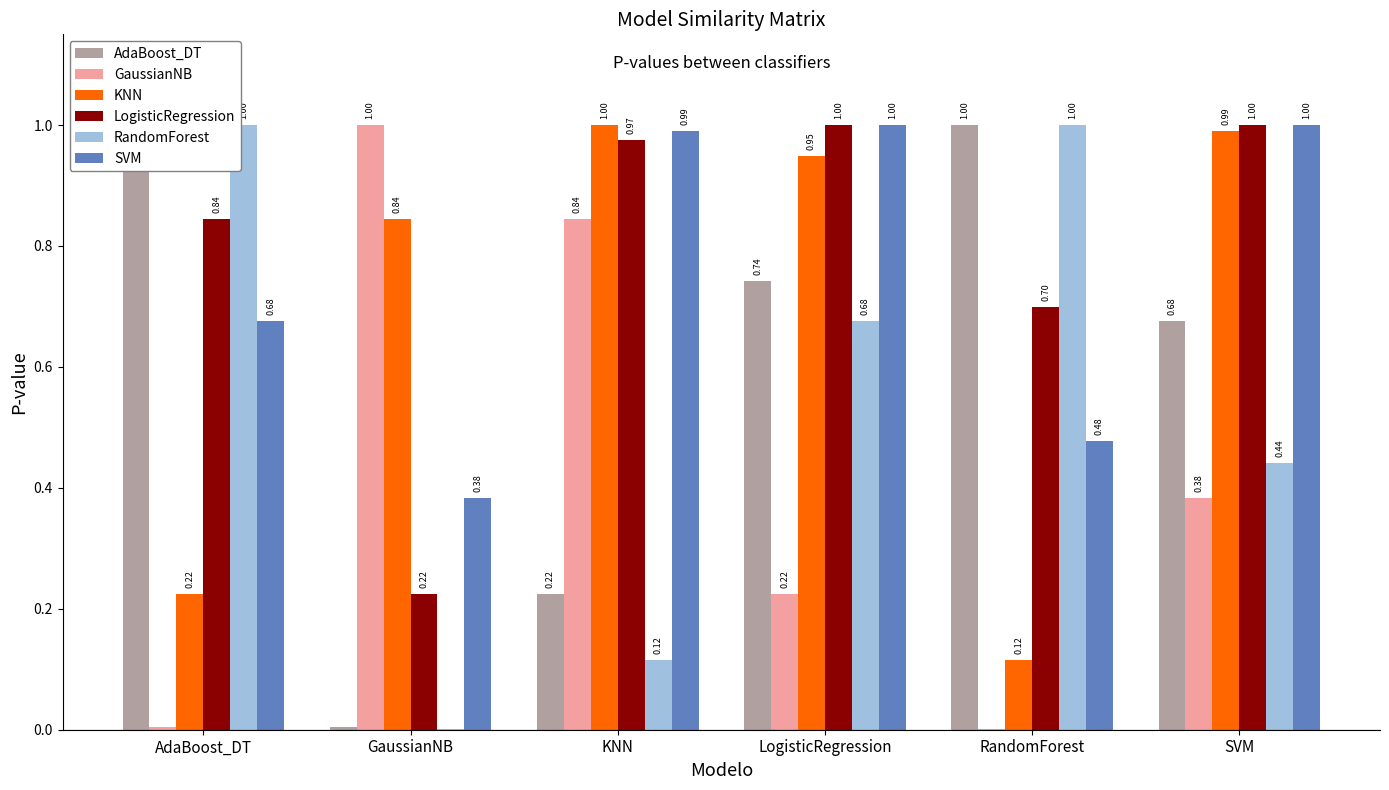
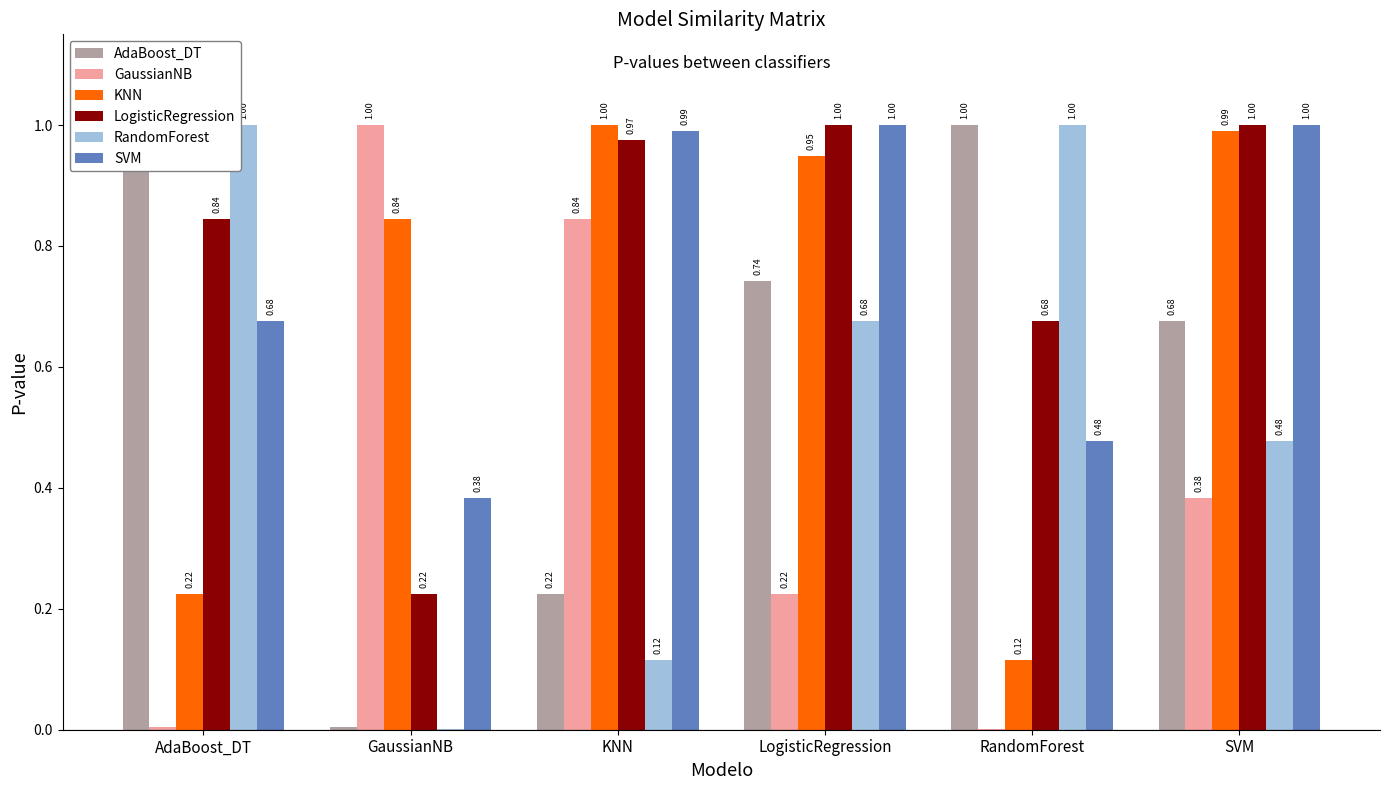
LogisticRegression, RandomForest: 0.70 -> 0.68
RandomForest, SVM: 0.44 -> 0.48
